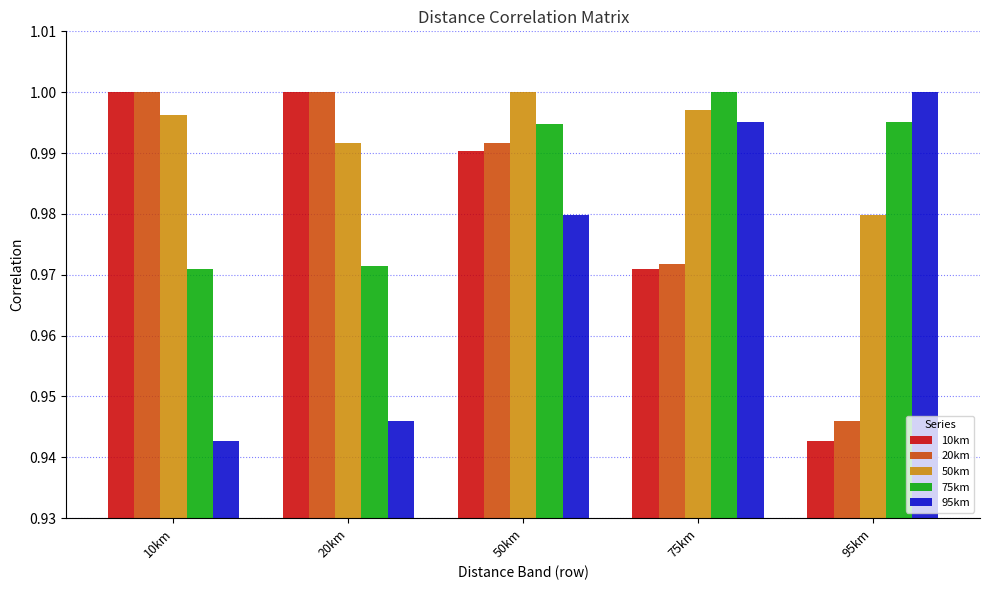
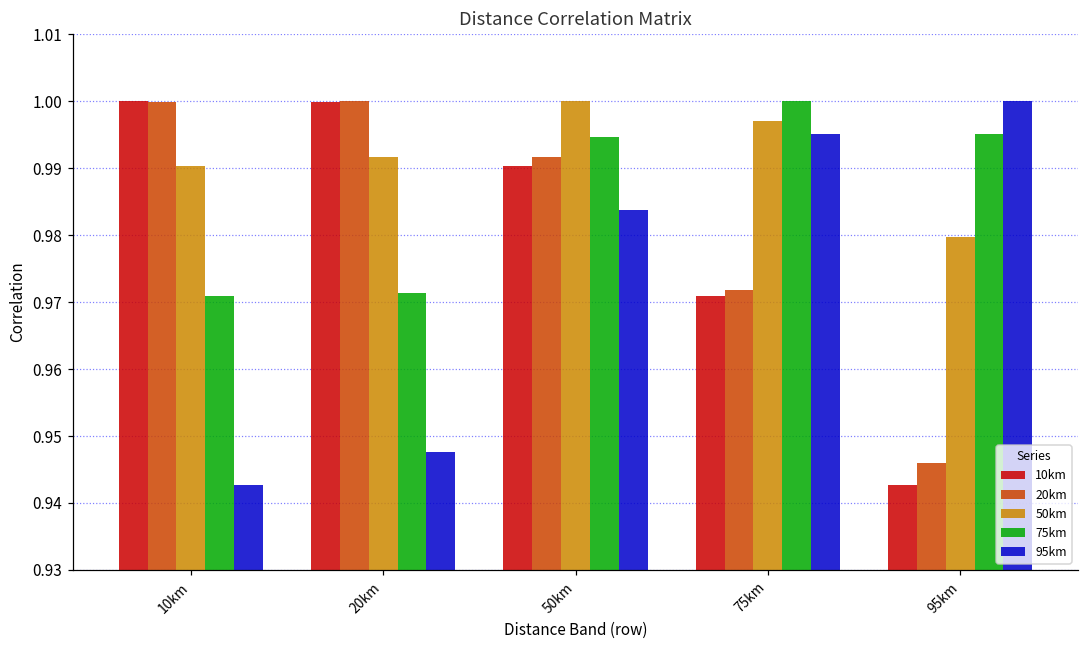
50km, 10km: 0.996 -> 0.990
95km, 20km: 0.946 -> 0.948
95km, 50km: 0.980 -> 0.984
